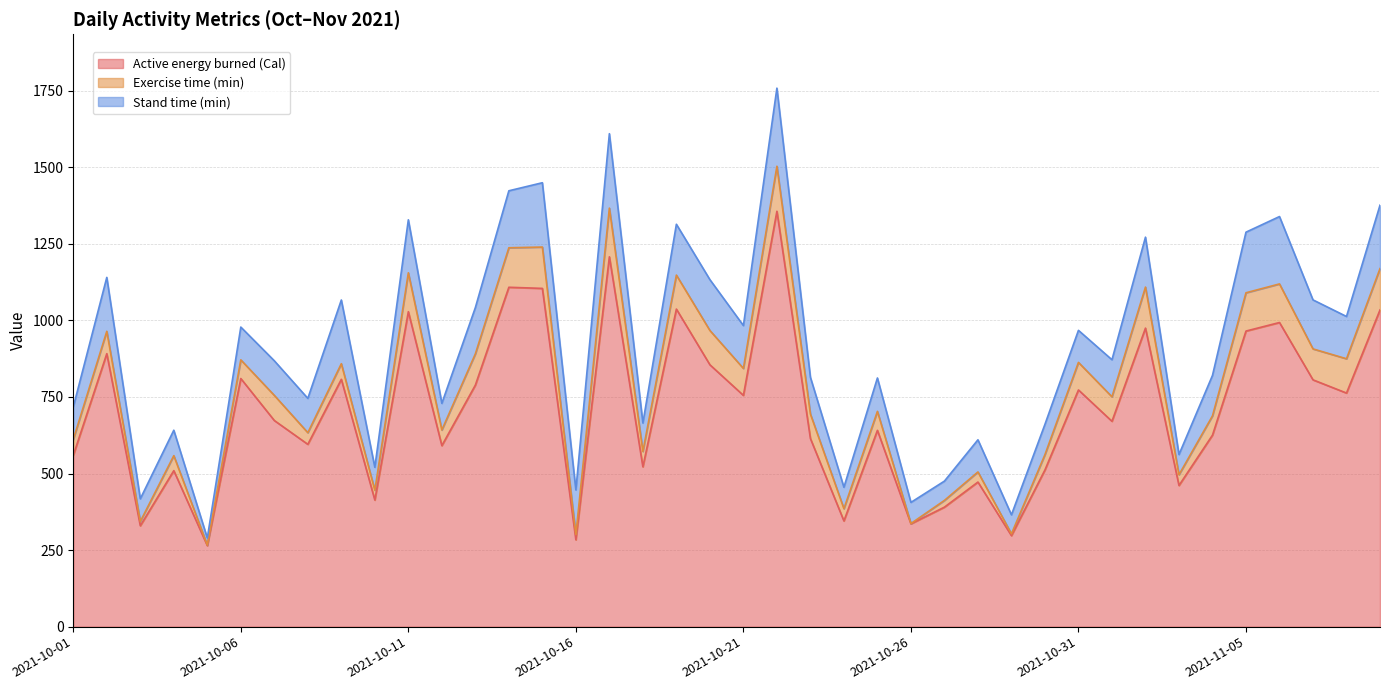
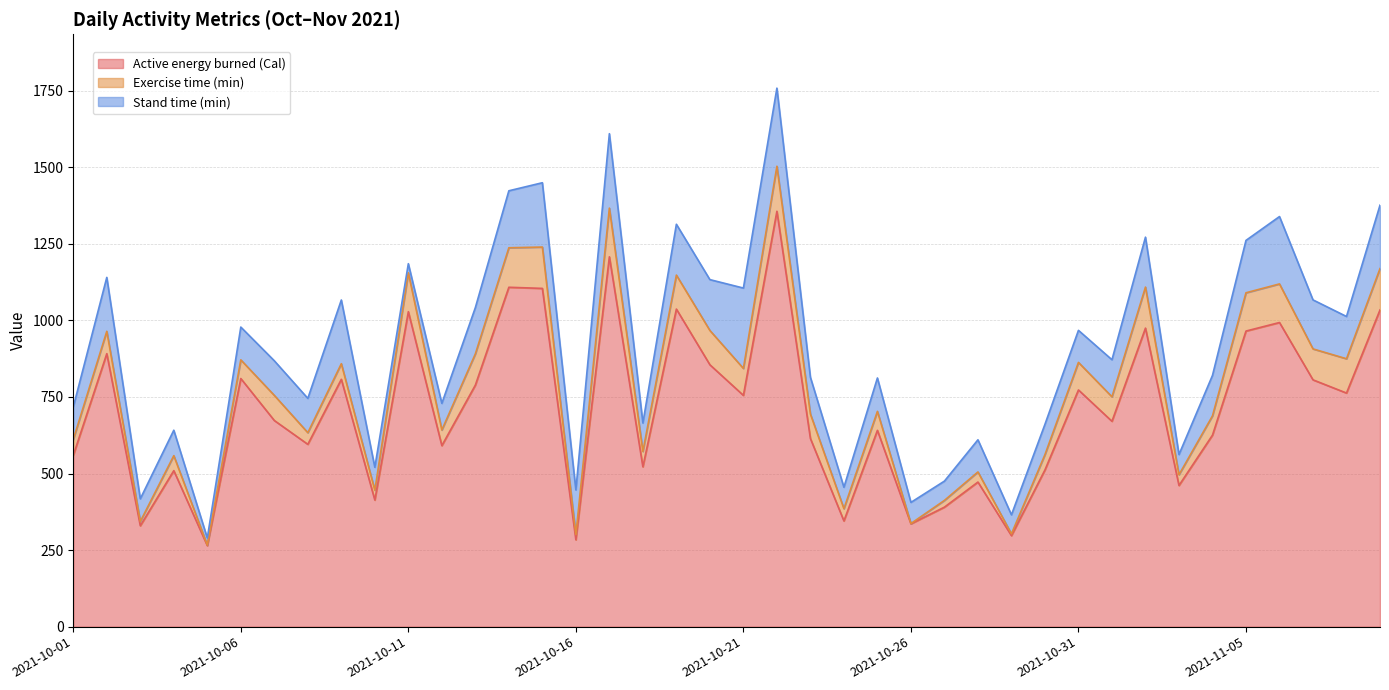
Stand time (min), 2021-10-11: 170 -> 30
Stand time (min), 2021-10-21: 140 -> 260
Stand time (min), 2021-11-05: 200 -> 170
